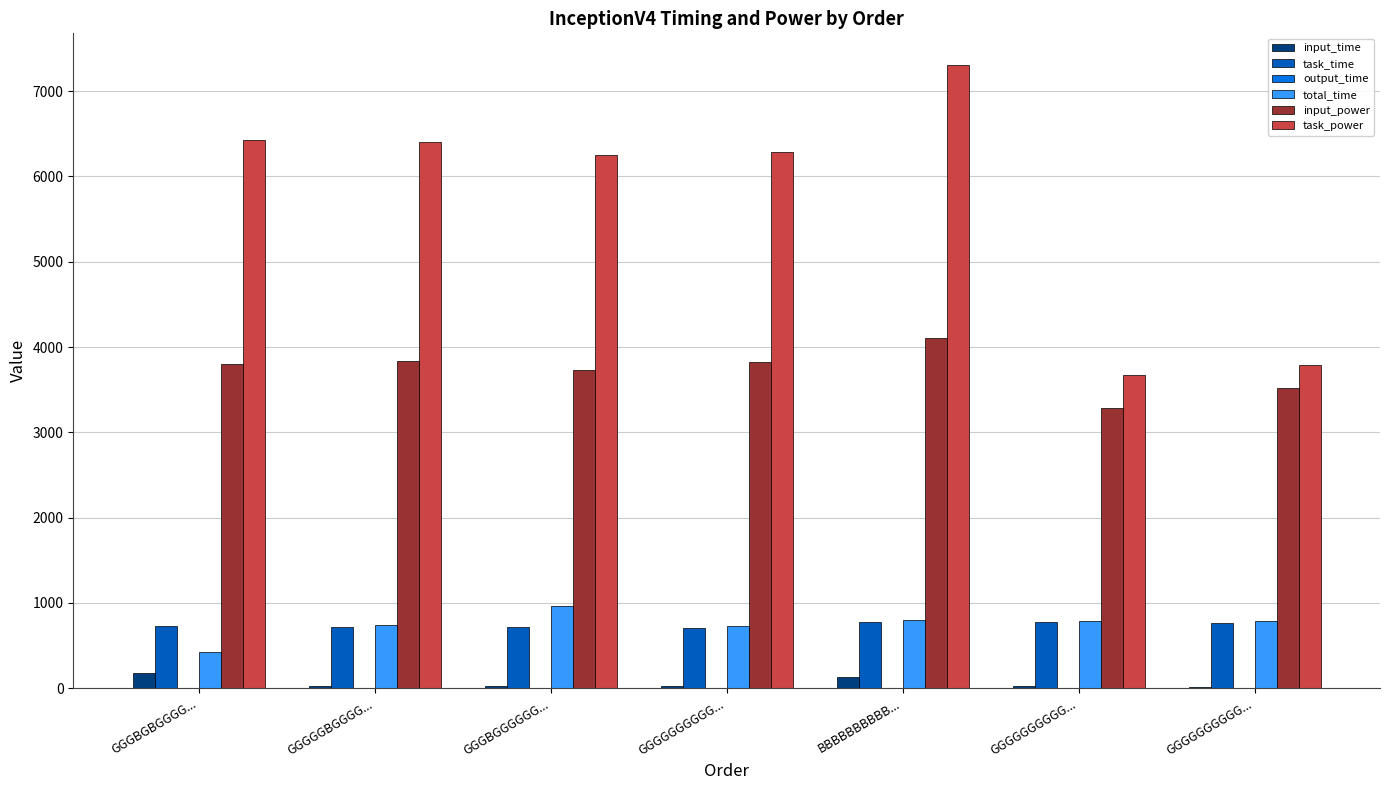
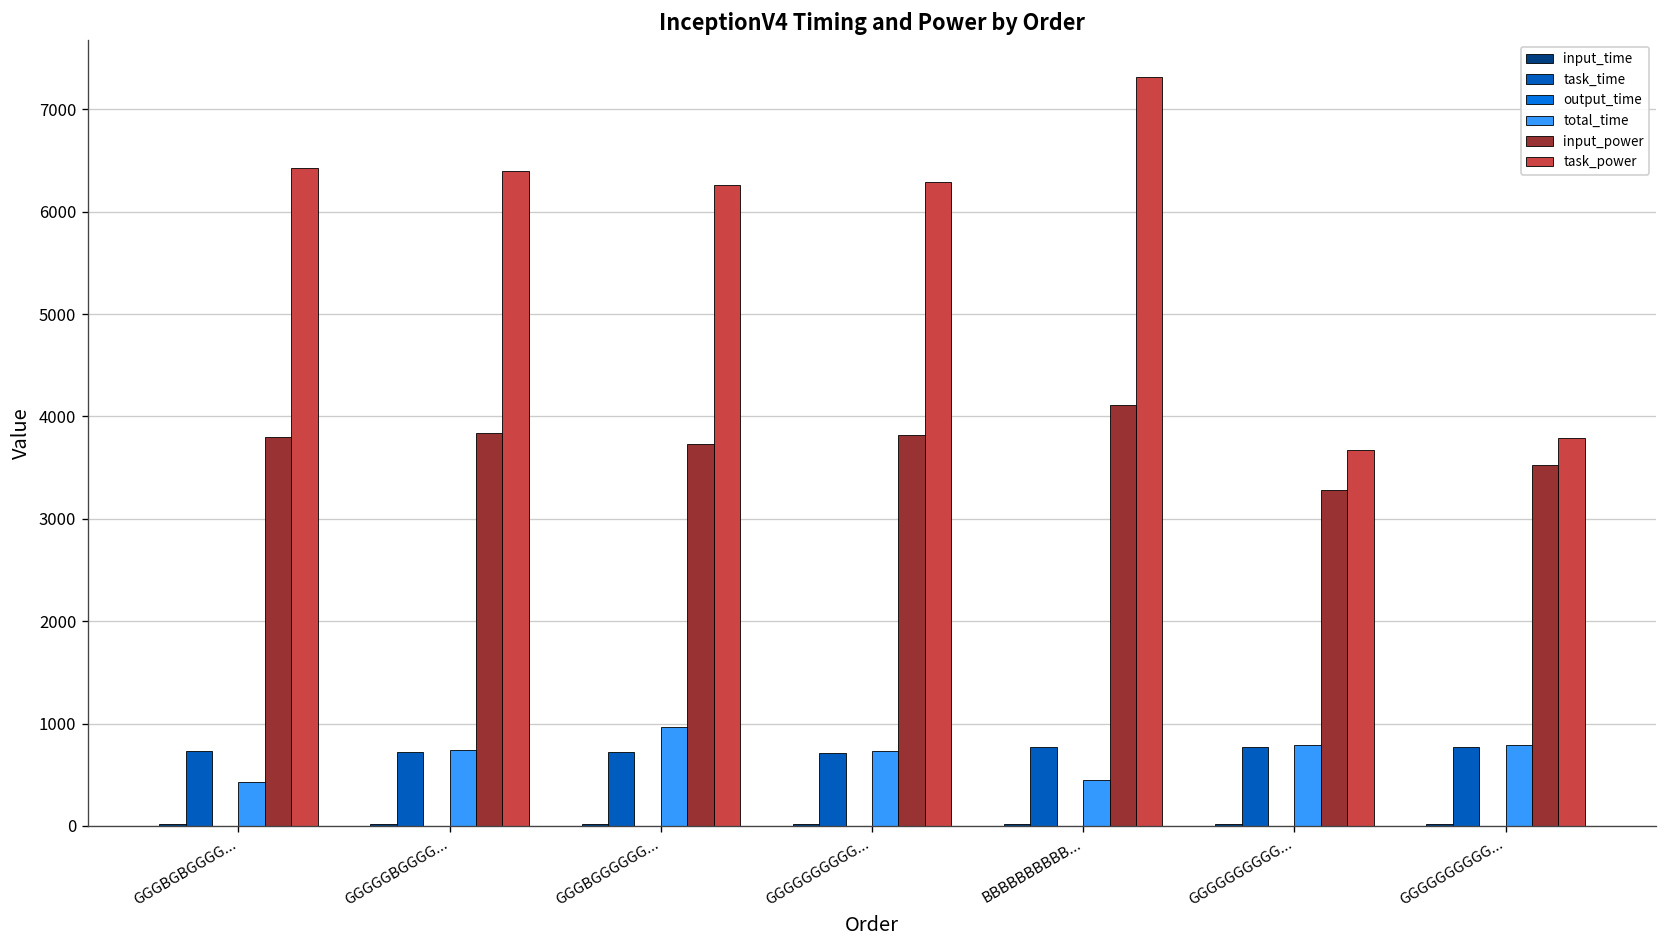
input_time, GGGBGBGGGG...: 200 -> 0
input_time, BBBBBBBBBB...: 100 -> 0
total_time, BBBBBBBBBB...: 800 -> 500
